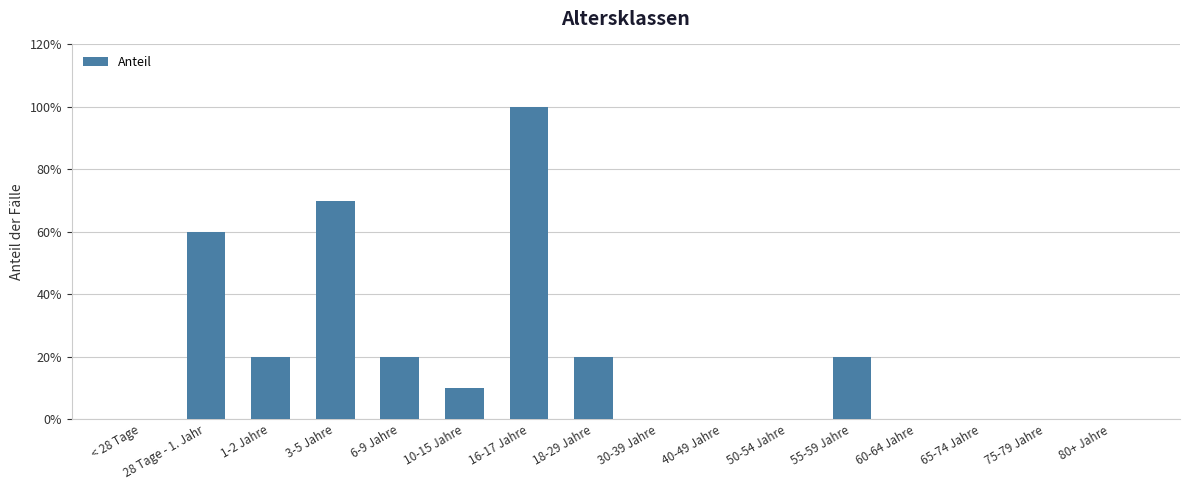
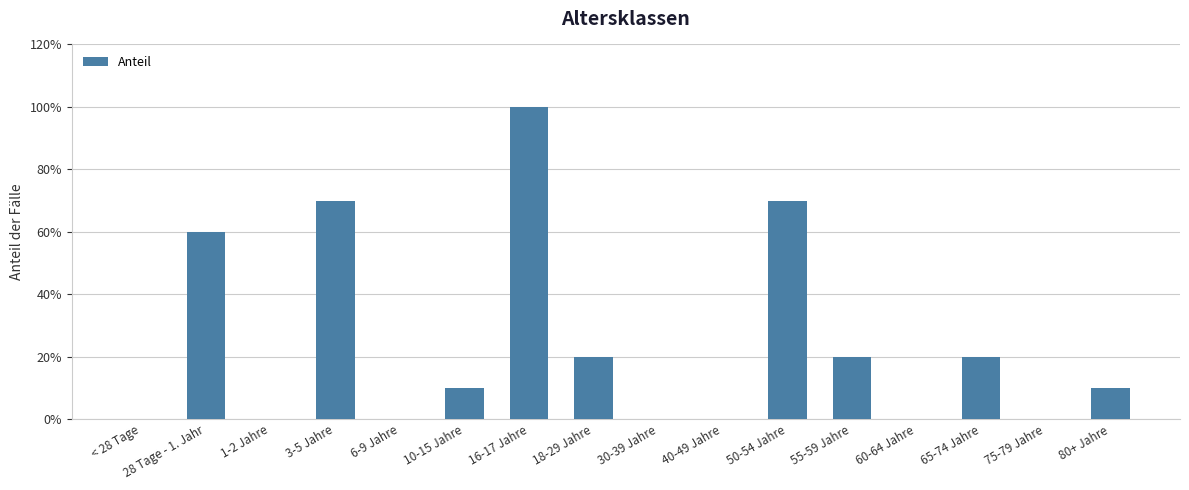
1-2 Jahre: 20% -> 0%
6-9 Jahre: 20% -> 0%
50-54 Jahre: 0% -> 70%
65-74 Jahre: 0% -> 20%
80+ Jahre: 0% -> 10%
